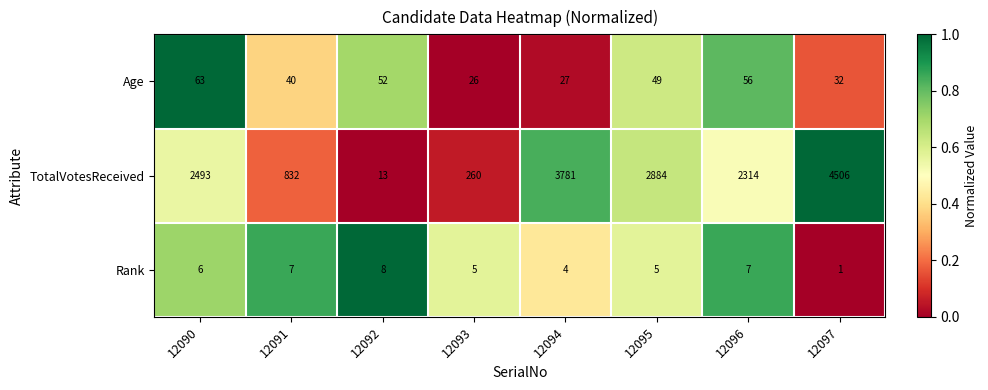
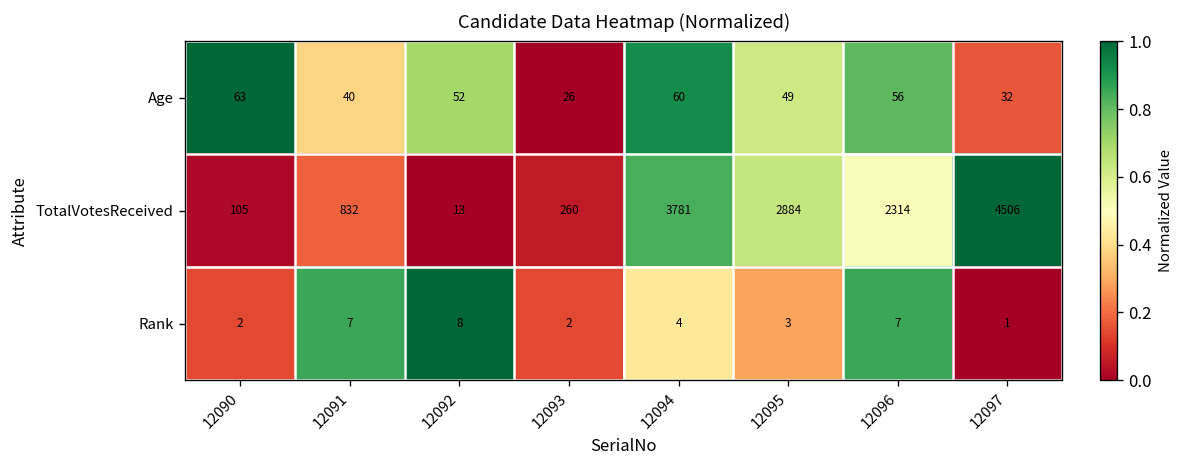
Age, 12094: 27 -> 60
TotalVotesReceived, 12090: 2493 -> 105
Rank, 12090: 6 -> 2
Rank, 12093: 5 -> 2
Rank, 12095: 5 -> 3
